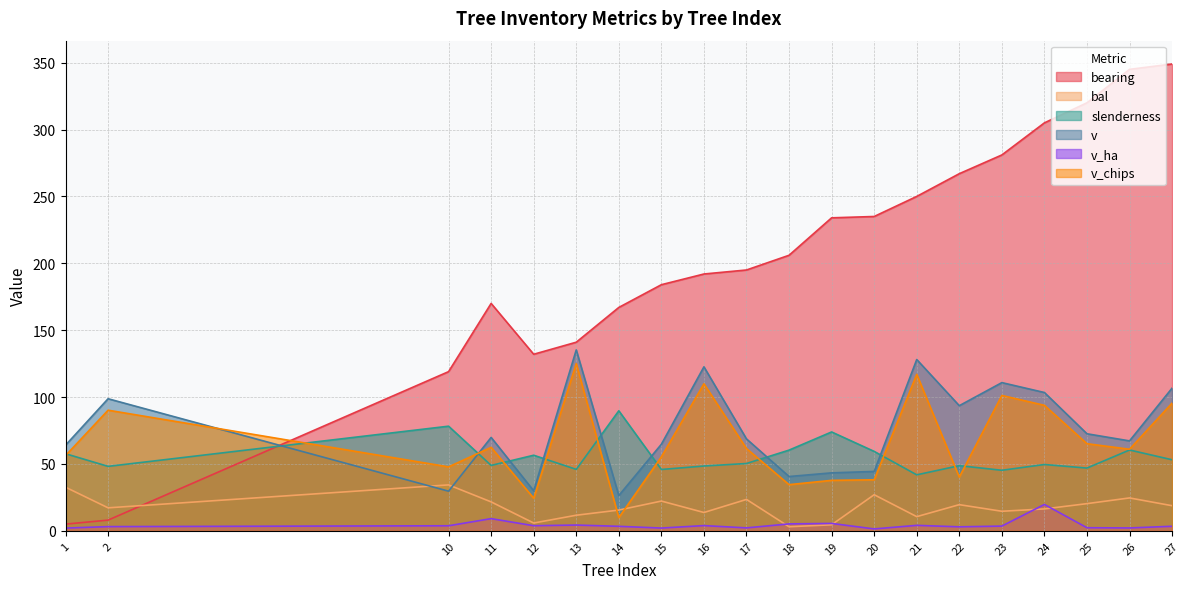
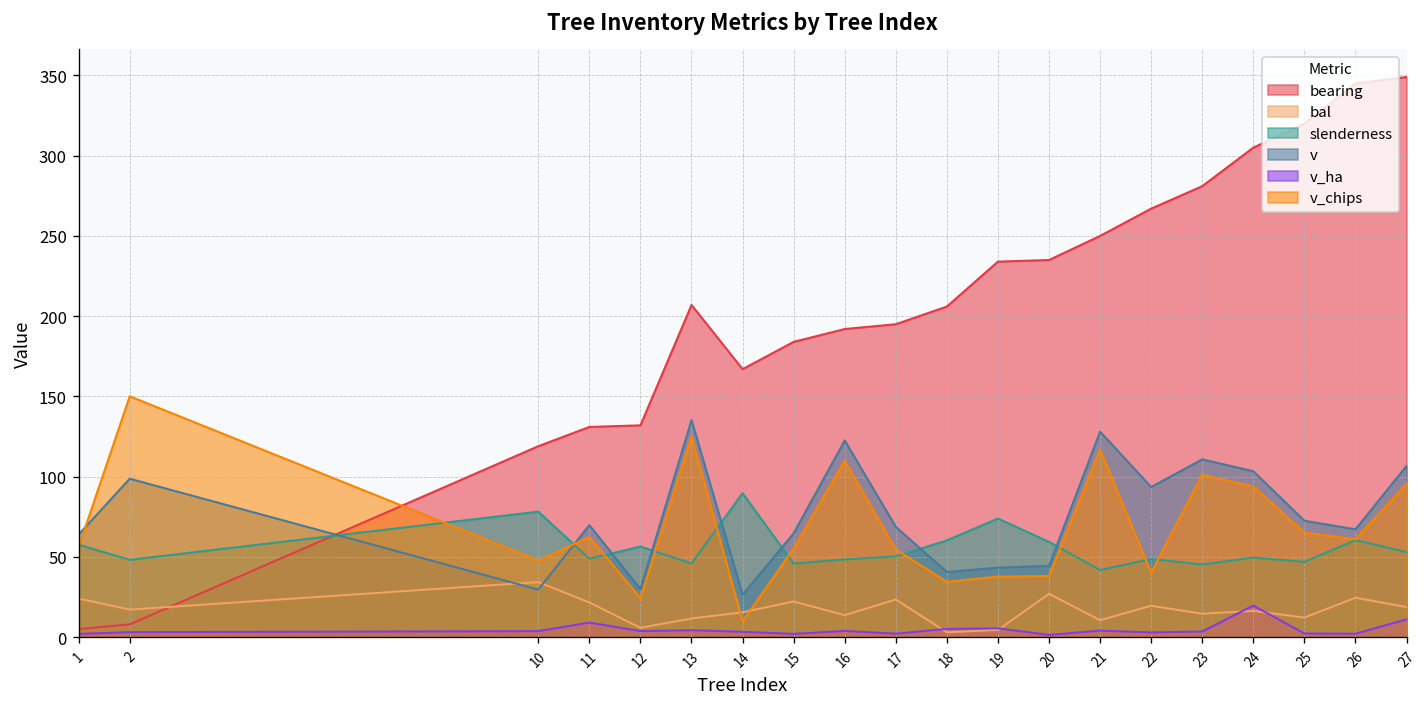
bal, 1: 33 -> 24
v_chips, 2: 90 -> 150
bearing, 11: 170 -> 131
bearing, 13: 141 -> 207
v_chips, 17: 62 -> 55
bal, 25: 20 -> 12
v_ha, 27: 3 -> 11
